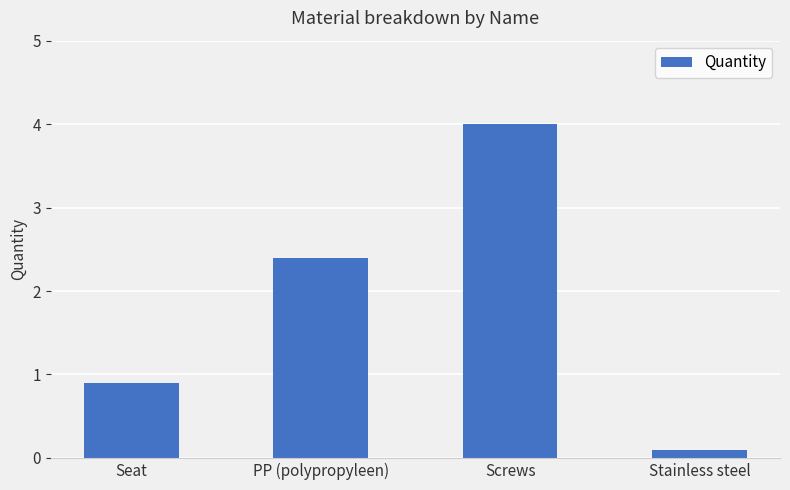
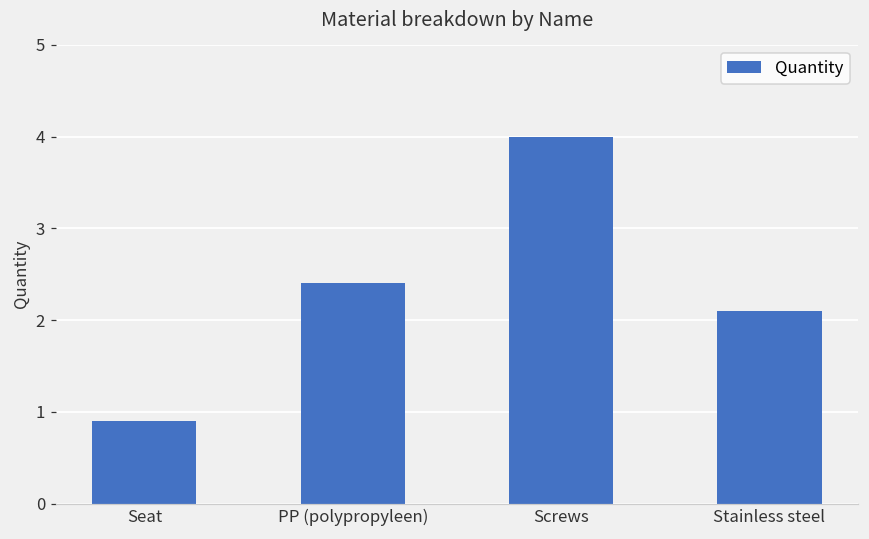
Stainless steel: 0.1 -> 2.1
